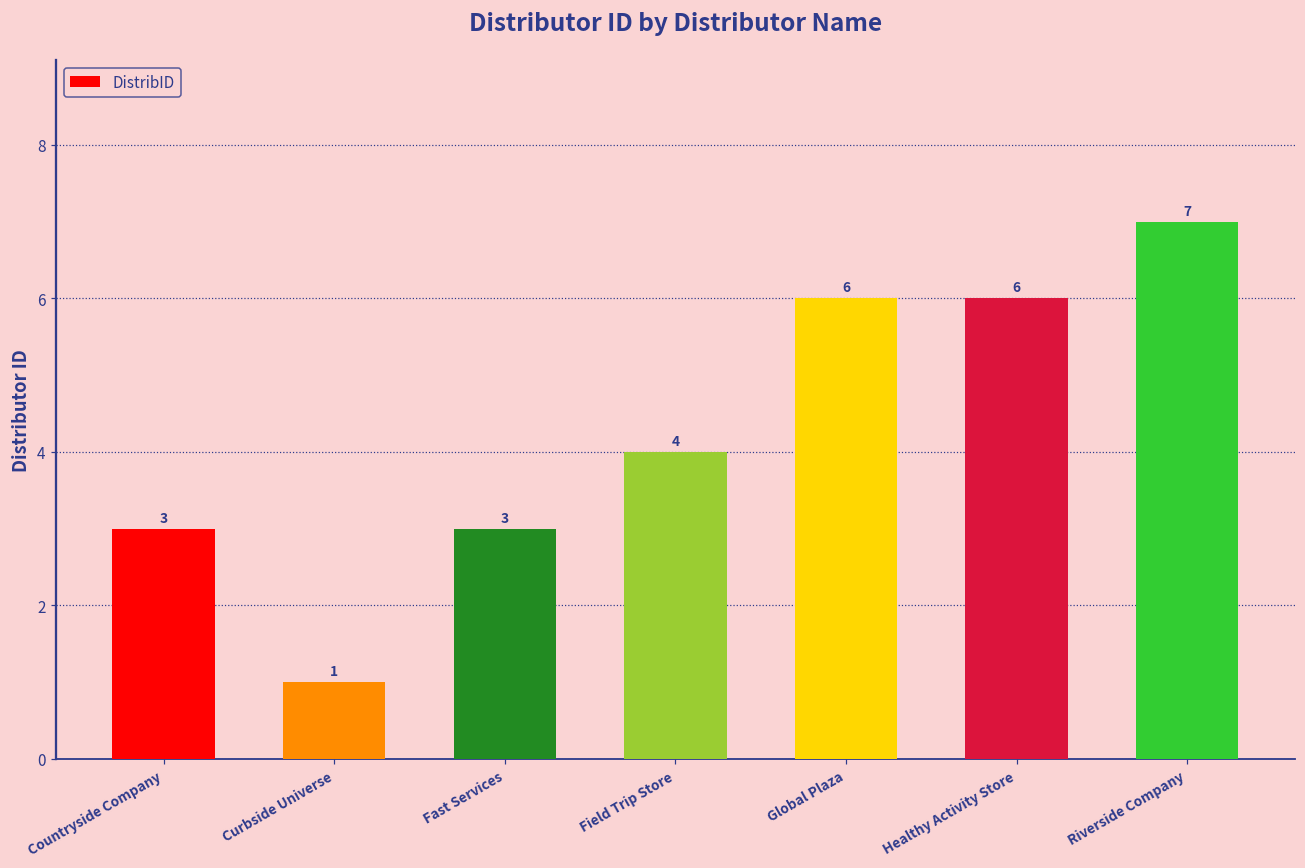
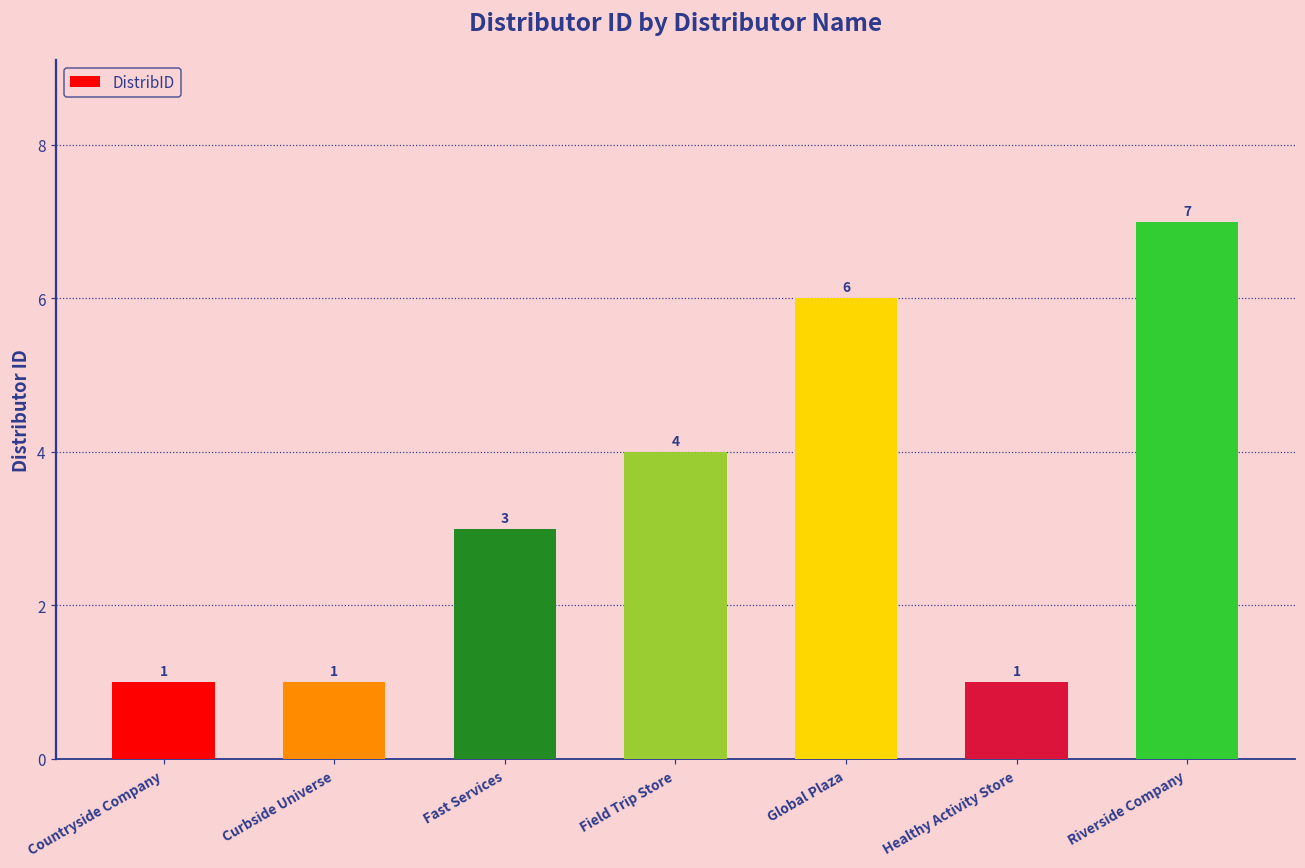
Countryside Company: 3 -> 1
Healthy Activity Store: 6 -> 1
